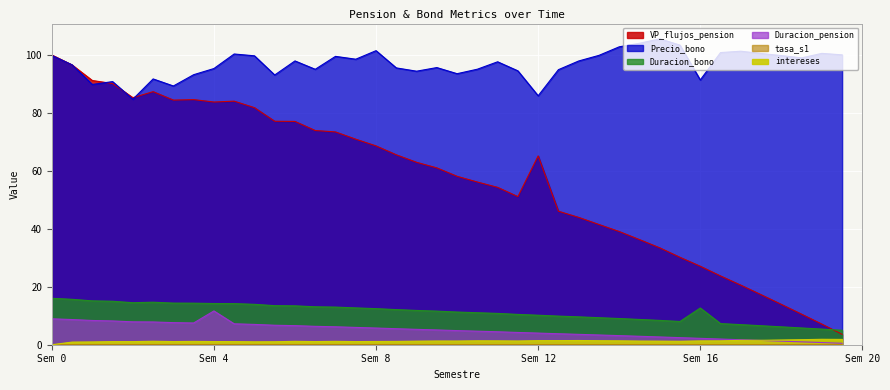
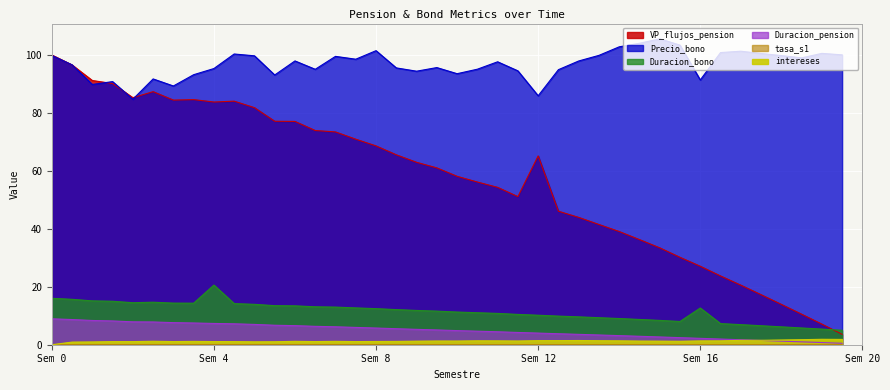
Duracion_bono, Sem 4: 14 -> 21
Duracion_pension, Sem 4: 12 -> 7
